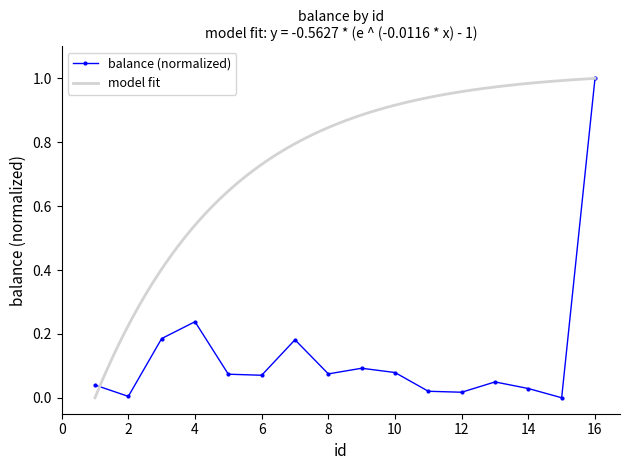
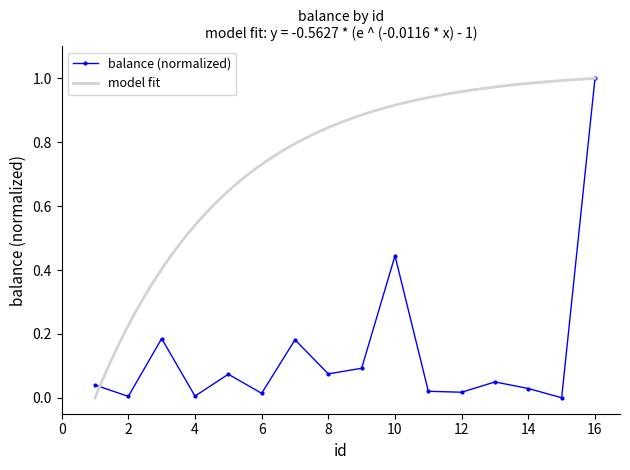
balance (normalized), 4: 0.24 -> 0.01
balance (normalized), 6: 0.07 -> 0.01
balance (normalized), 10: 0.08 -> 0.44
